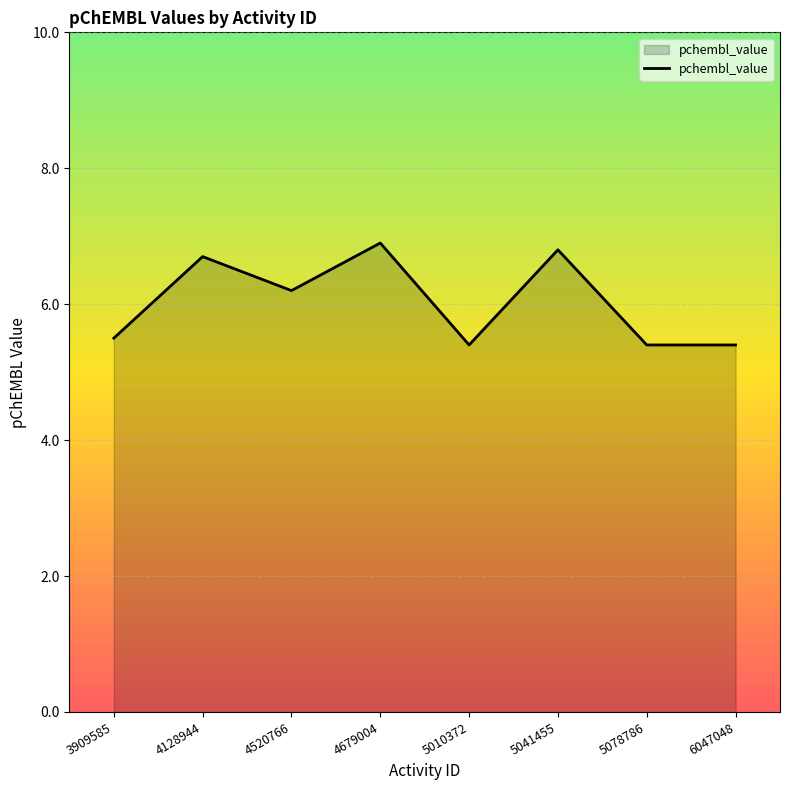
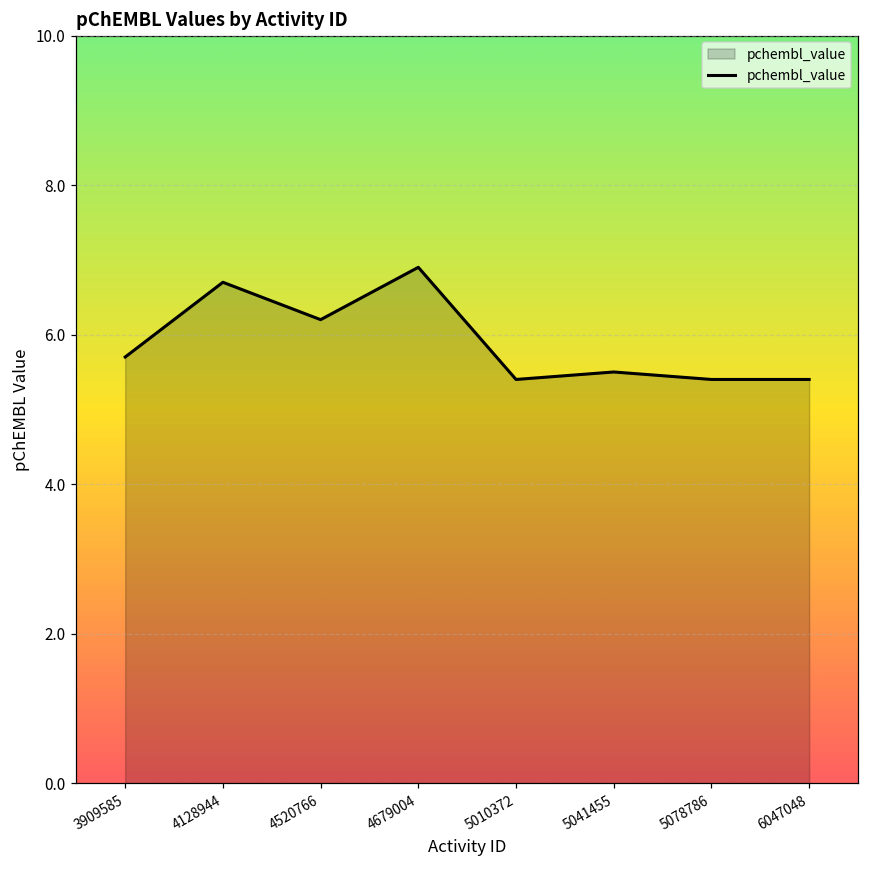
3909585: 5.5 -> 5.7
5041455: 6.8 -> 5.5
